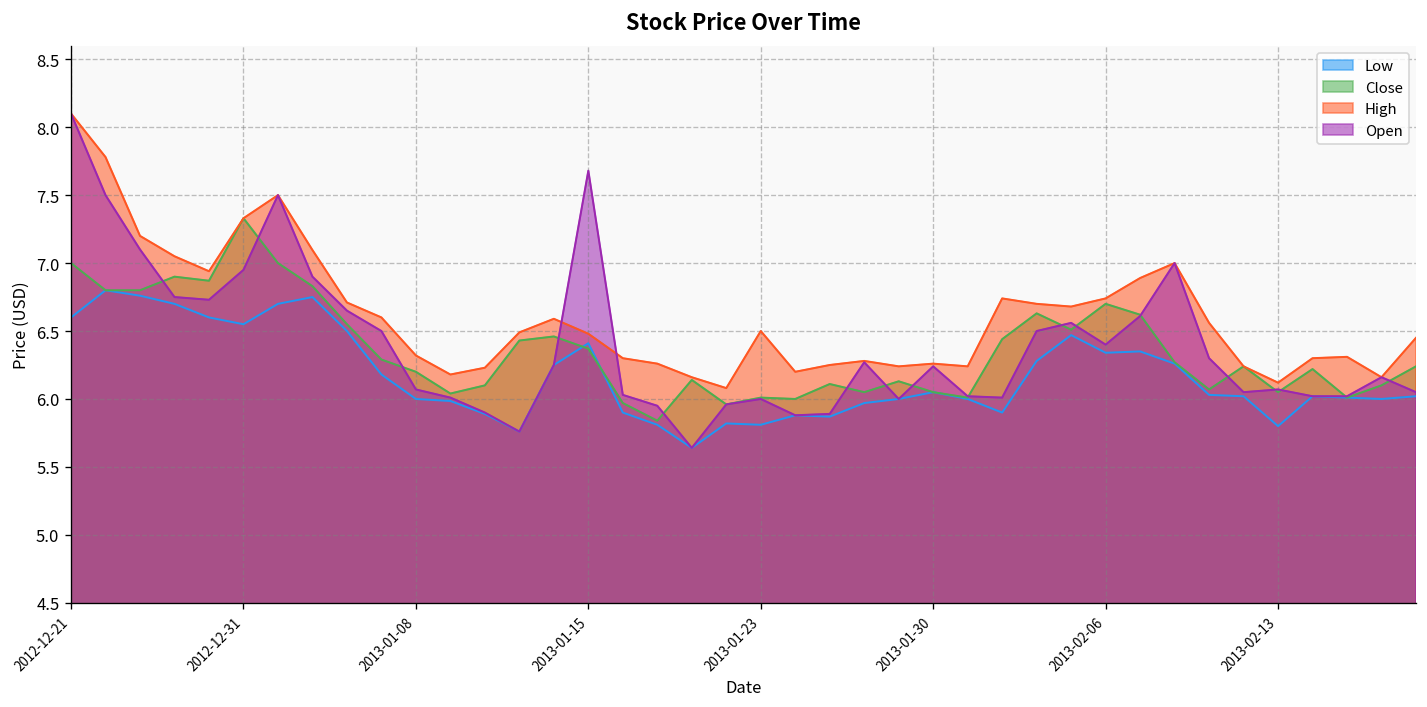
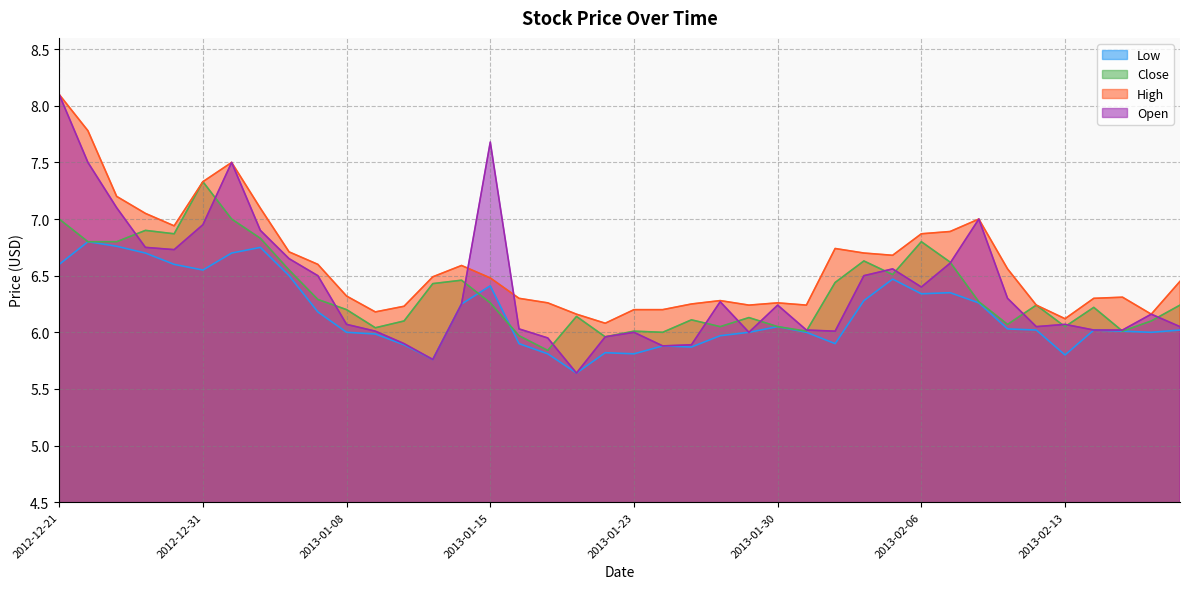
Close, 2013-01-15: 6.37 -> 6.26
High, 2013-01-23: 6.5 -> 6.2
Close, 2013-02-06: 6.7 -> 6.8
High, 2013-02-06: 6.74 -> 6.87
